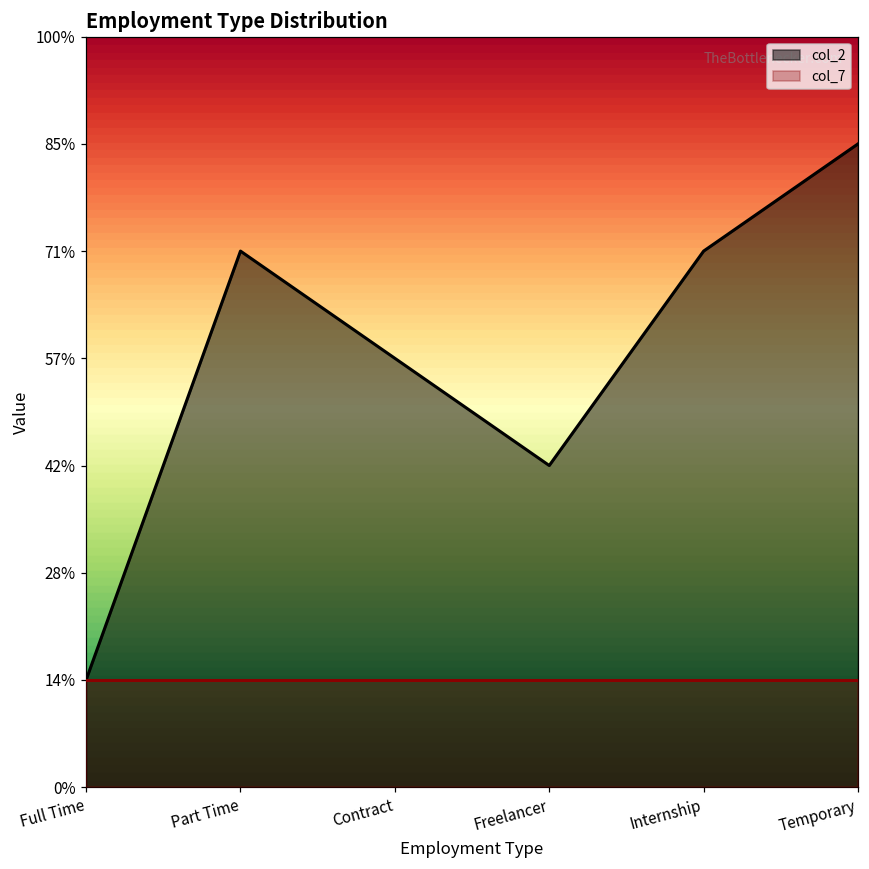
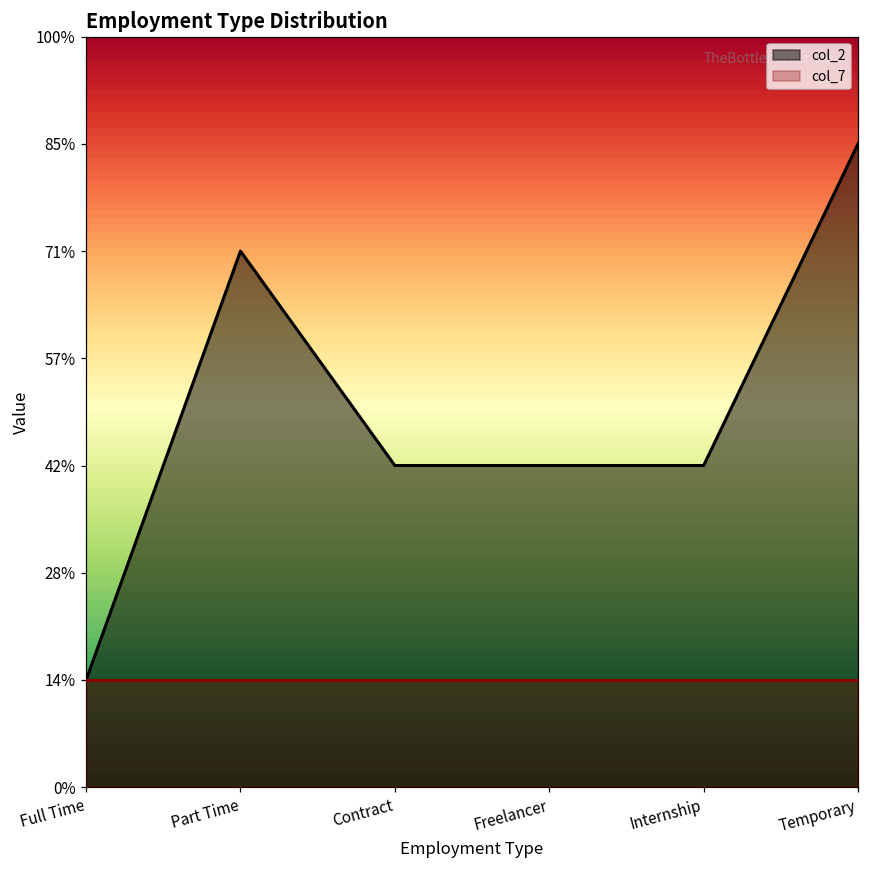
col_2, Contract: 57% -> 43%
col_2, Internship: 71% -> 43%
